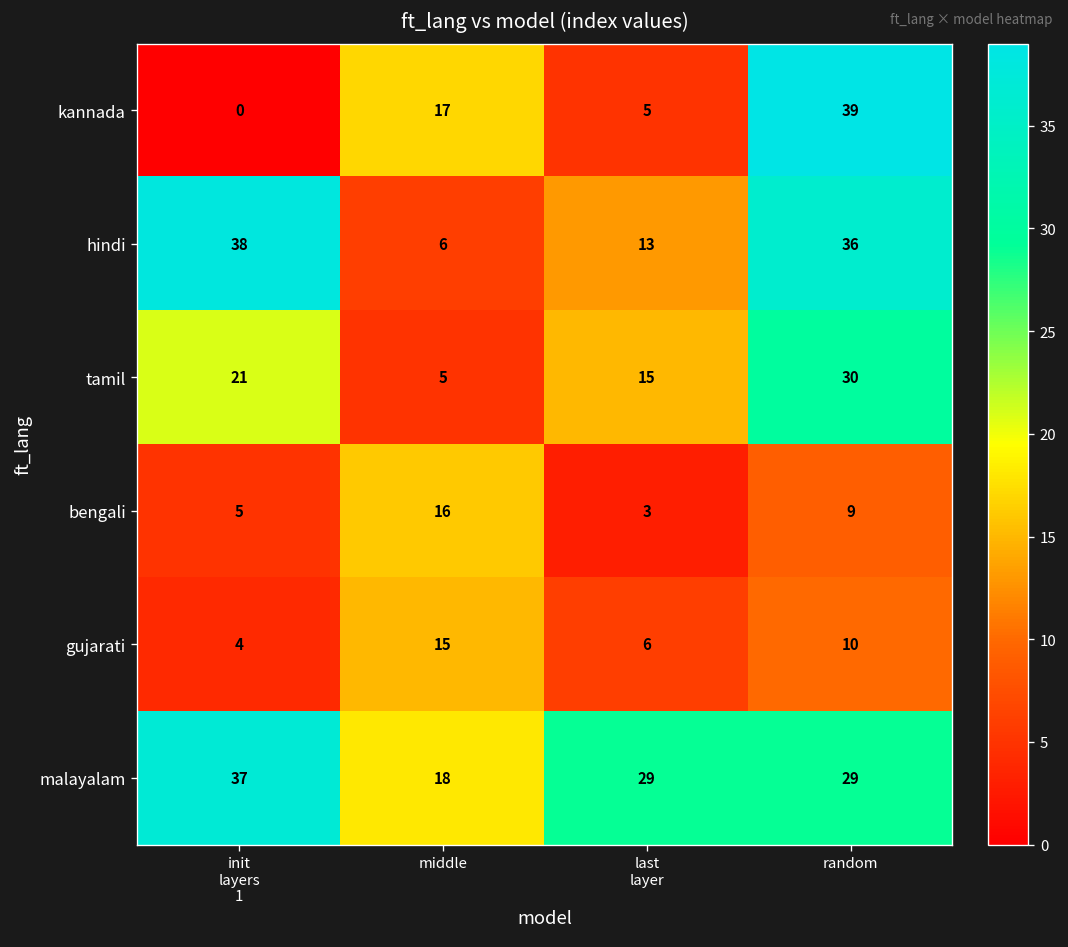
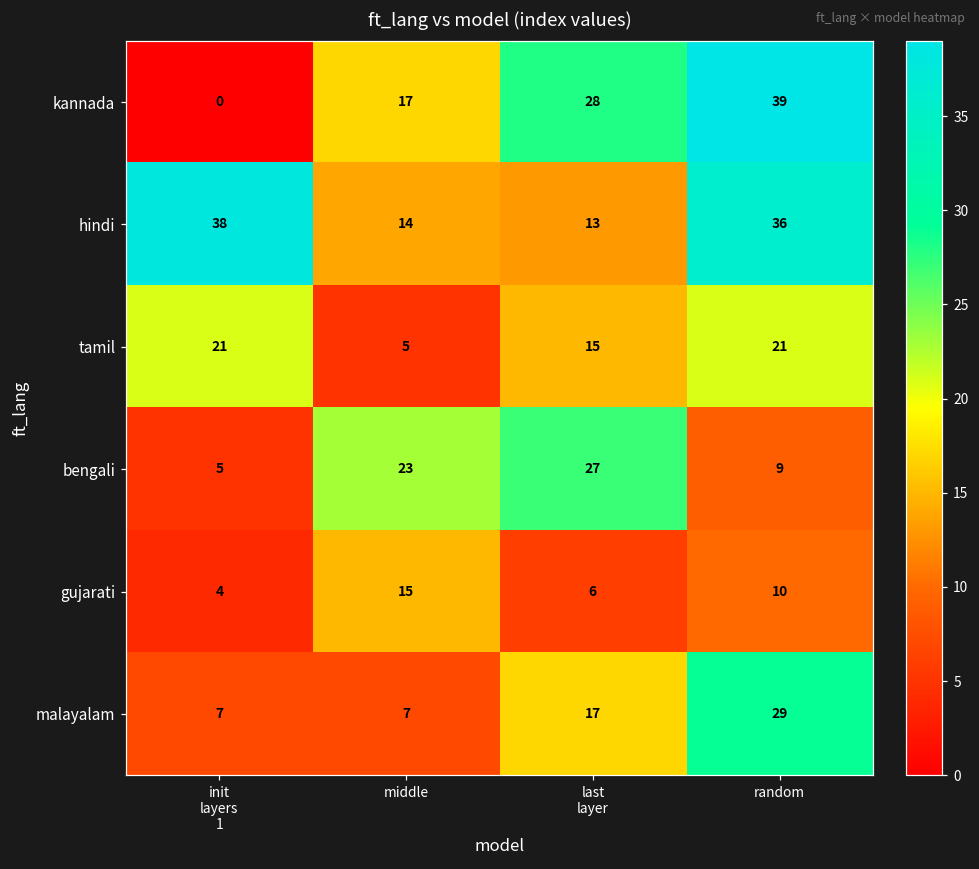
kannada, last layer: 5 -> 28
hindi, middle: 6 -> 14
tamil, random: 30 -> 21
bengali, middle: 16 -> 23
bengali, last layer: 3 -> 27
malayalam, init layers 1: 37 -> 7
malayalam, middle: 18 -> 7
malayalam, last layer: 29 -> 17
